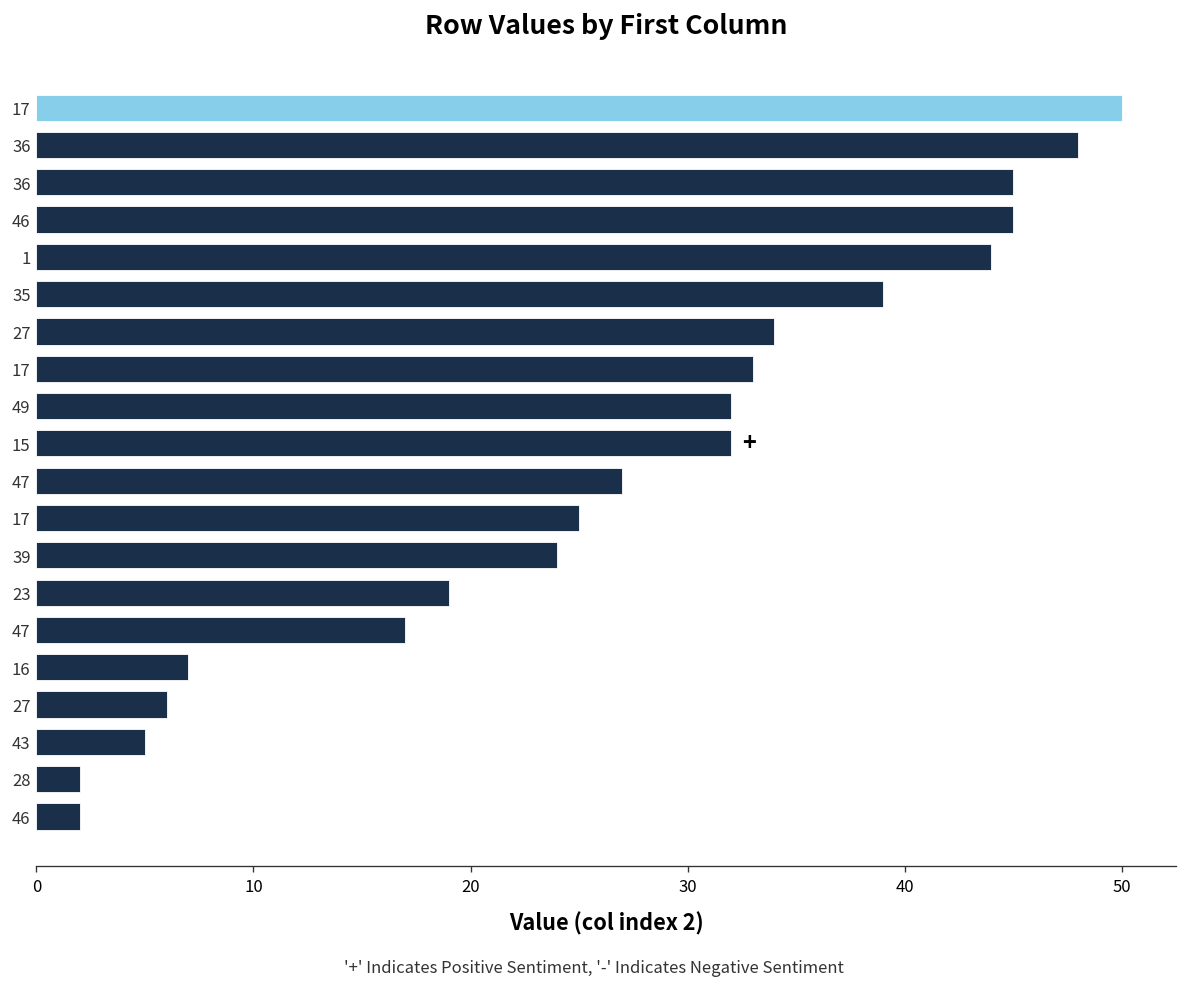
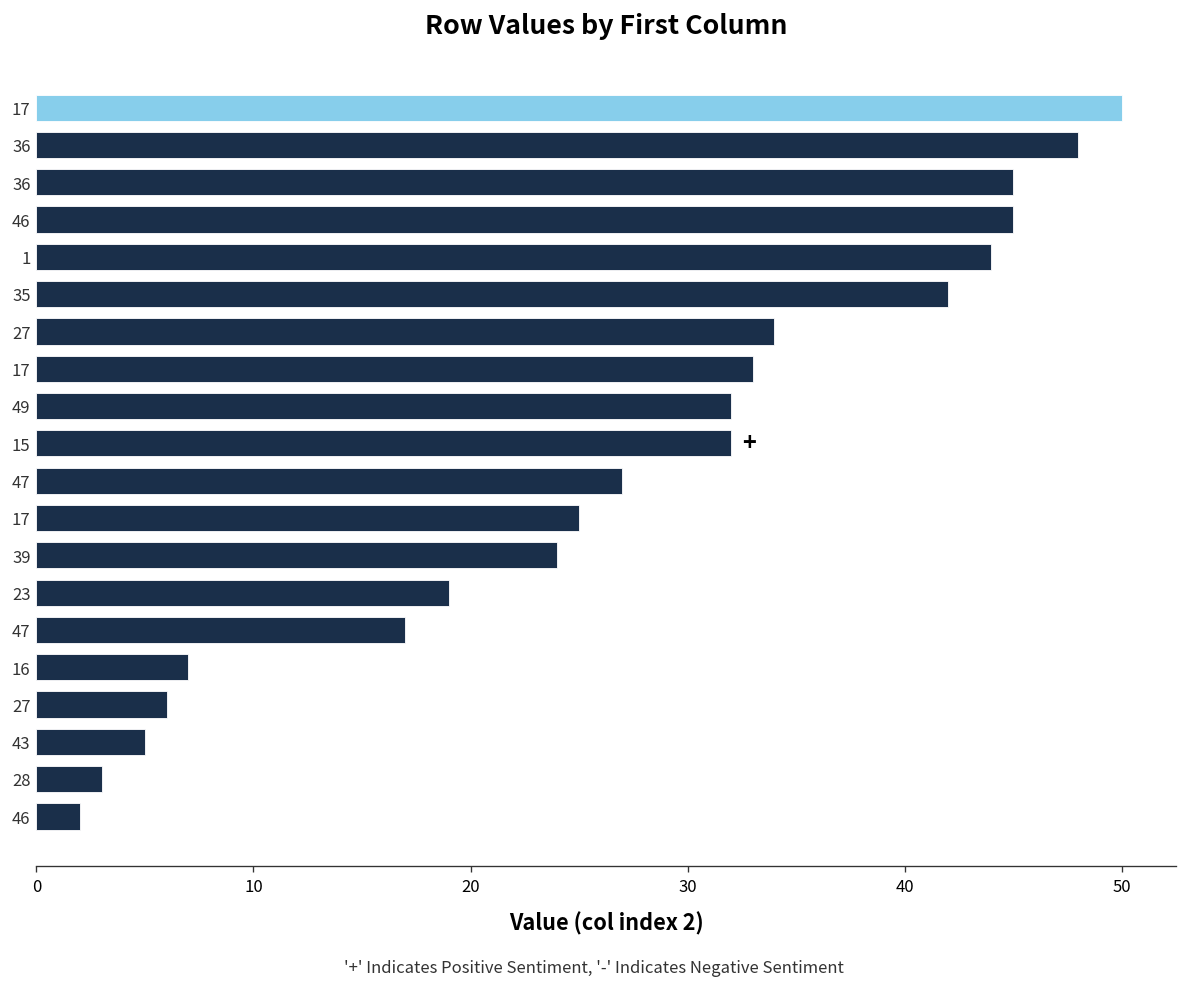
35: 39 -> 42
28: 2 -> 3
